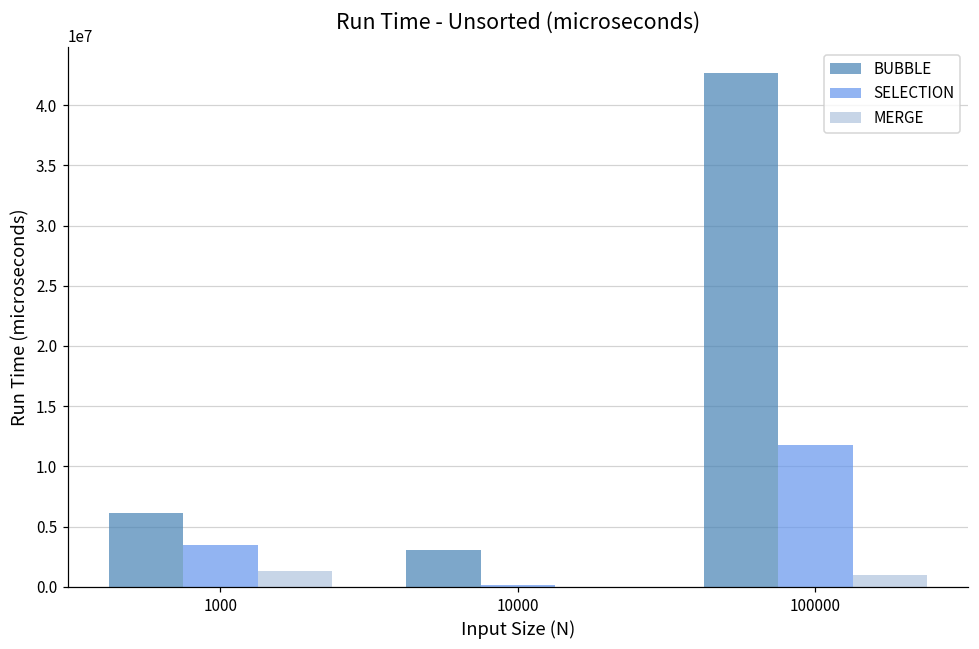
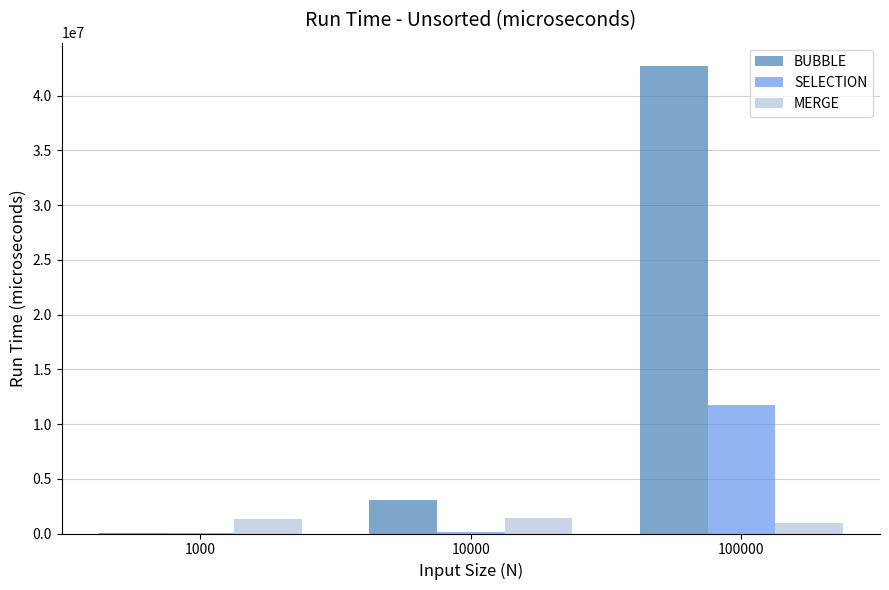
BUBBLE, 1000: 6100000 -> 0
SELECTION, 1000: 3500000 -> 0
MERGE, 10000: 0 -> 1400000
